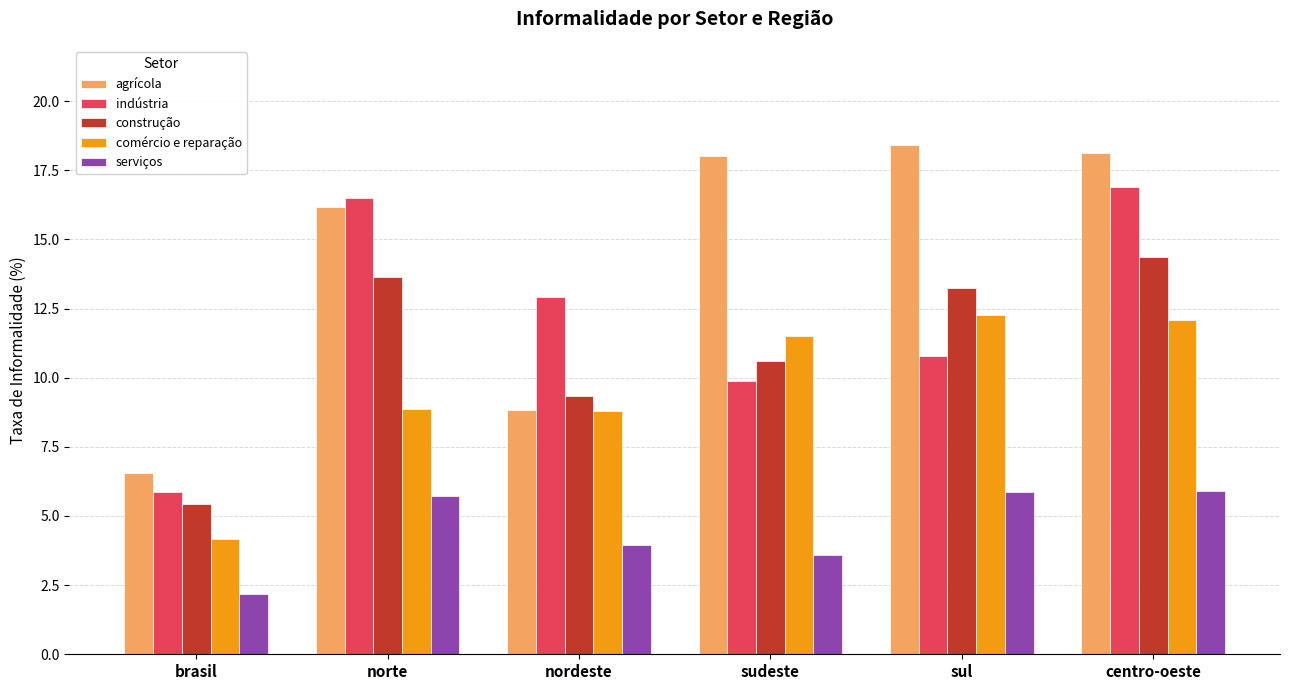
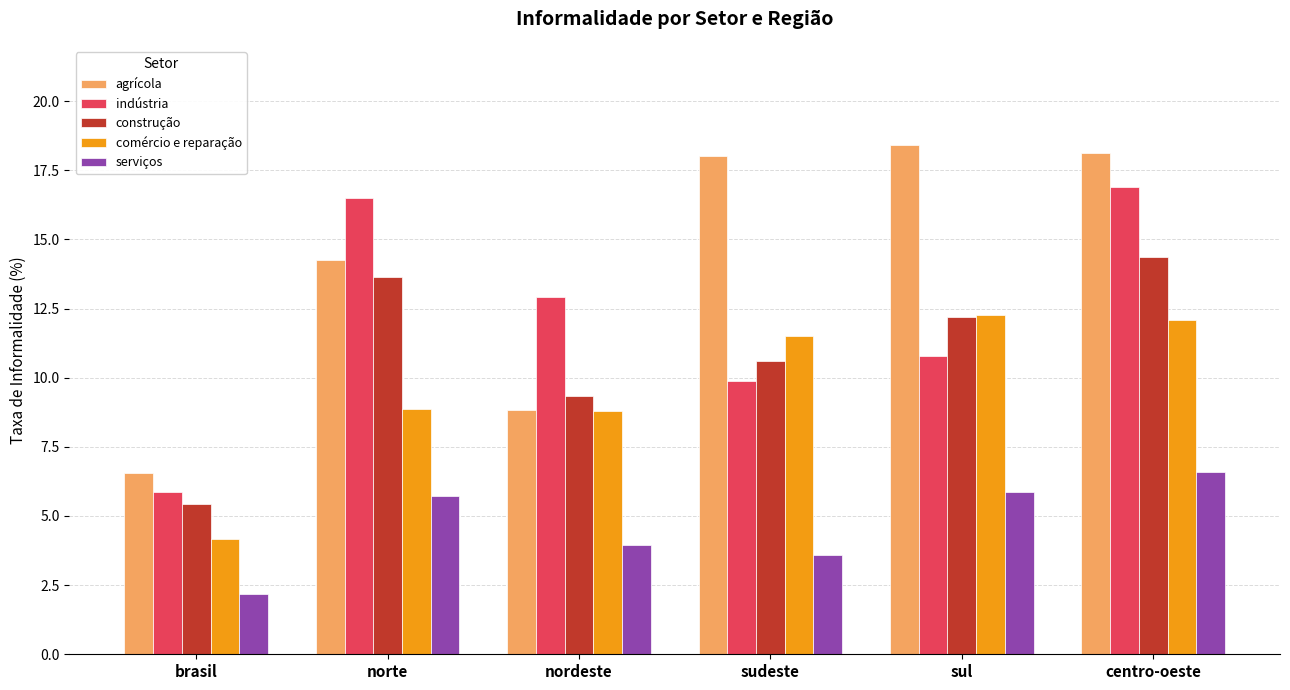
agrícola, norte: 16.2 -> 14.3
construção, sul: 13.3 -> 12.2
serviços, centro-oeste: 5.9 -> 6.6
